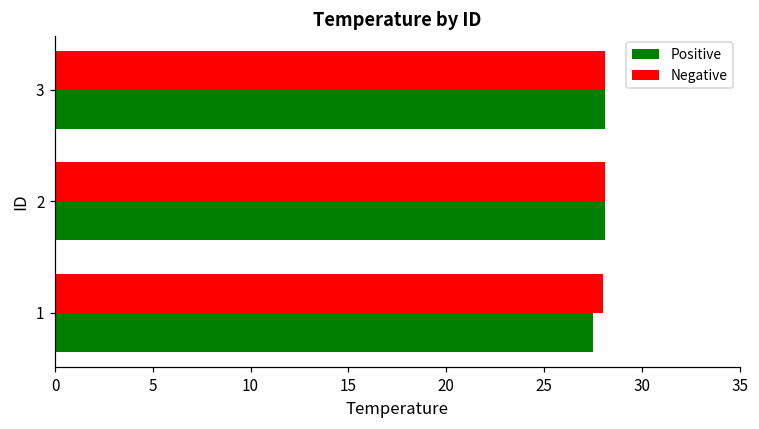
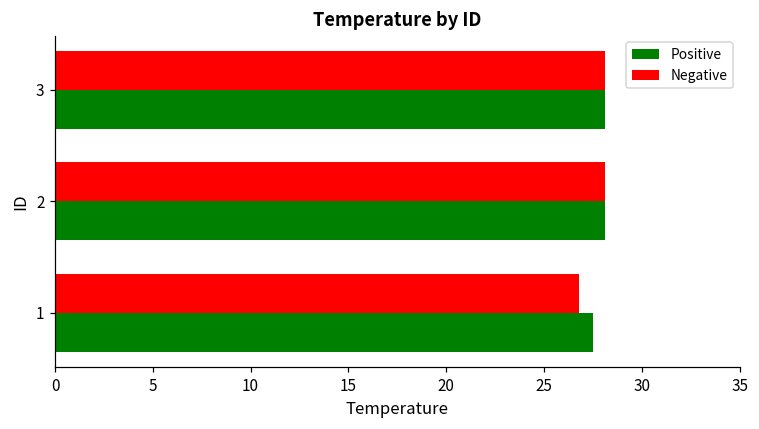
Negative, 1: 28.0 -> 26.8
